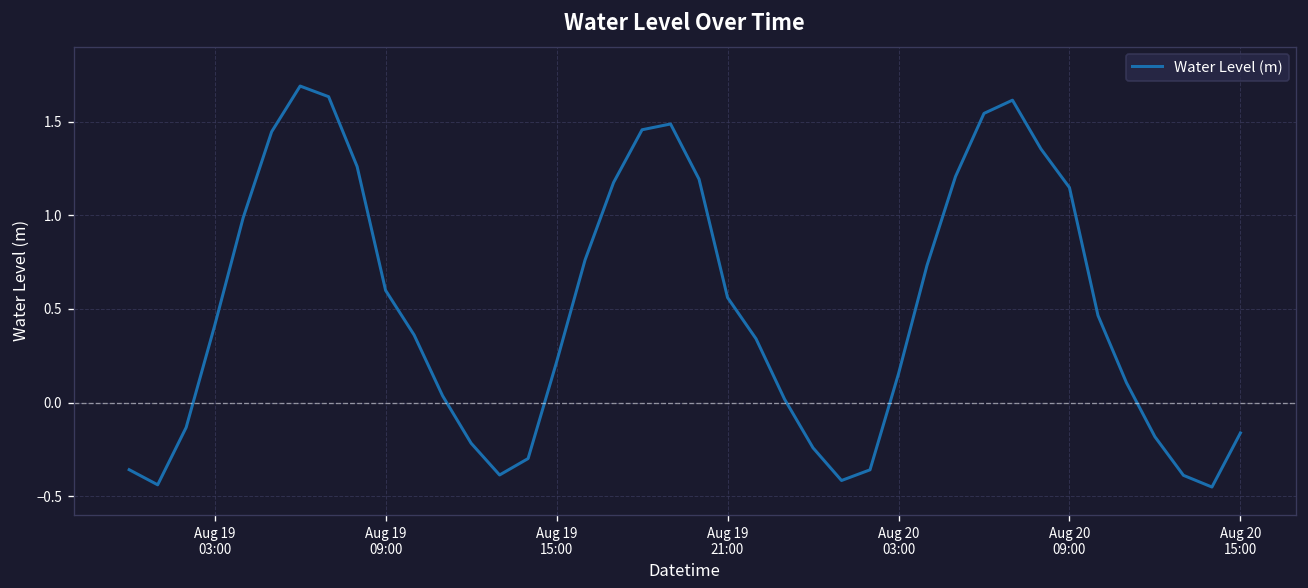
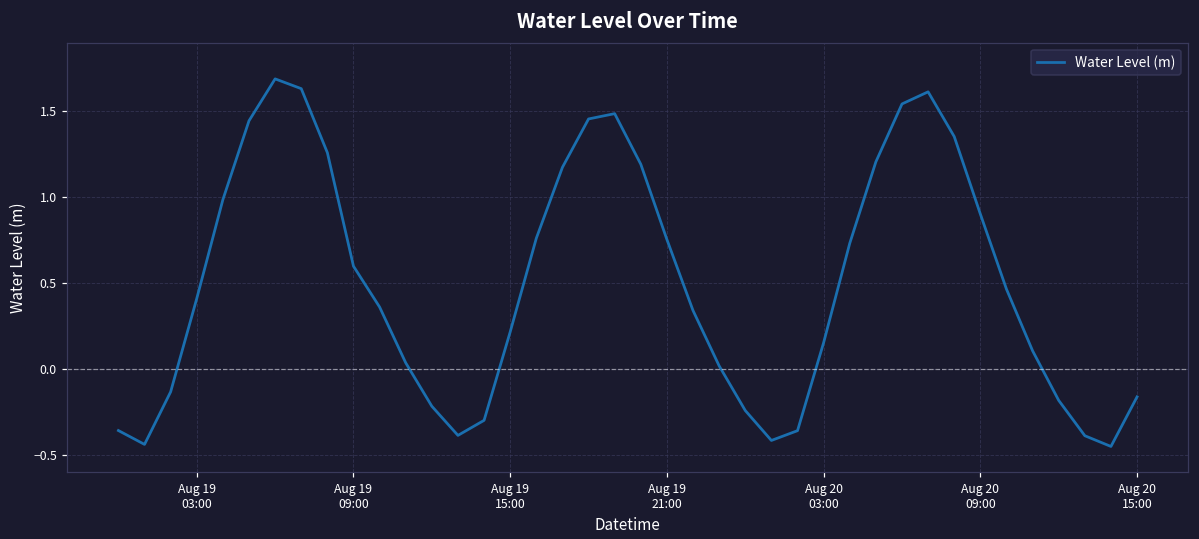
Aug 19 21:00: 0.56 -> 0.75
Aug 20 09:00: 1.15 -> 0.90
